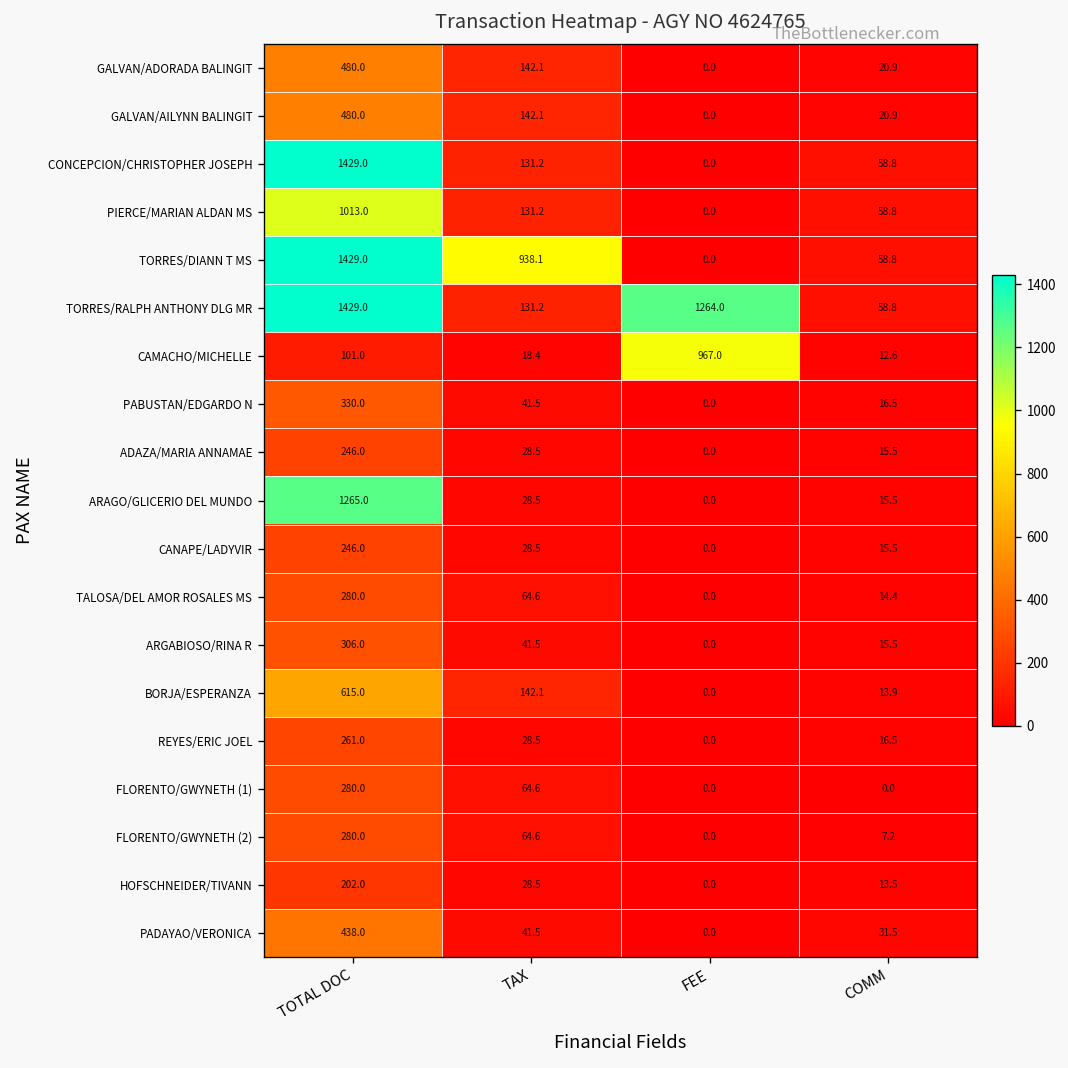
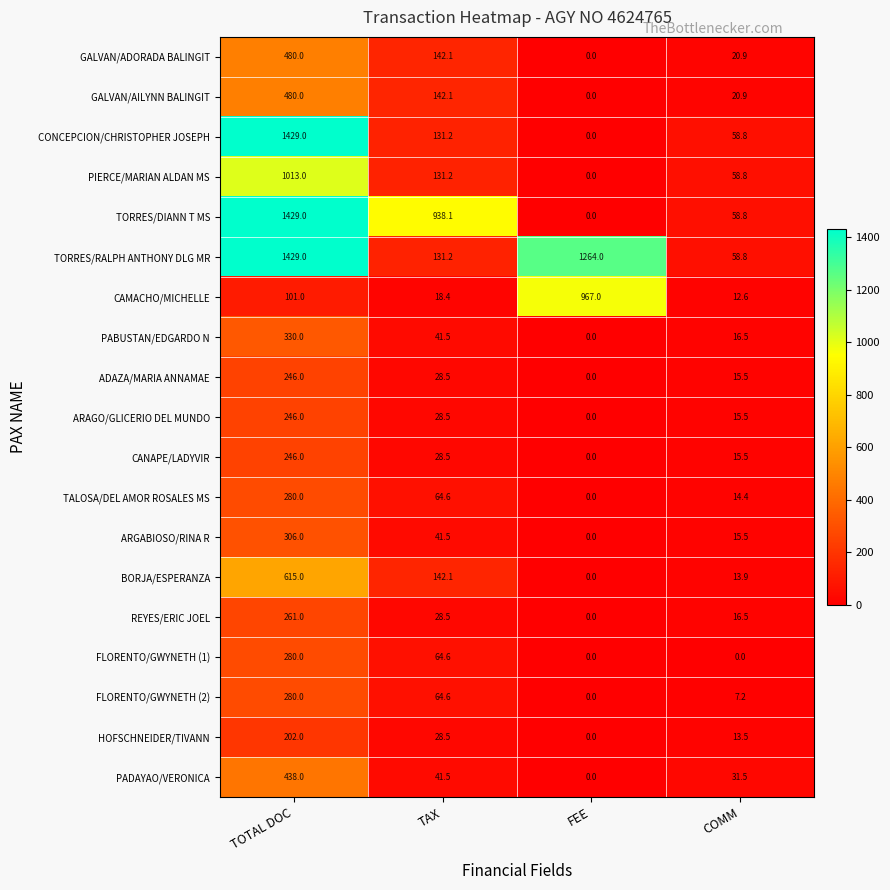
ARAGO/GLICERIO DEL MUNDO, TOTAL DOC: 1265.0 -> 246.0
